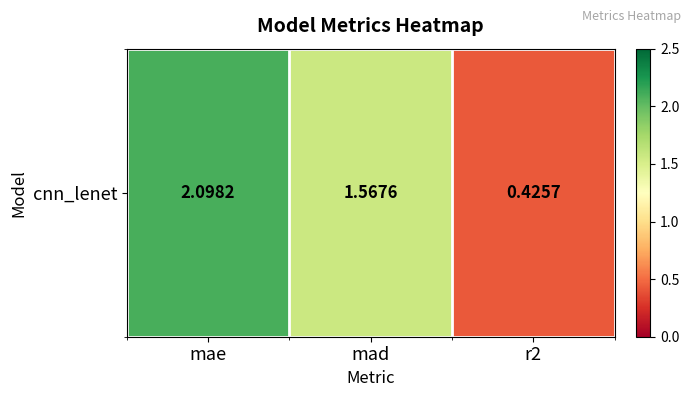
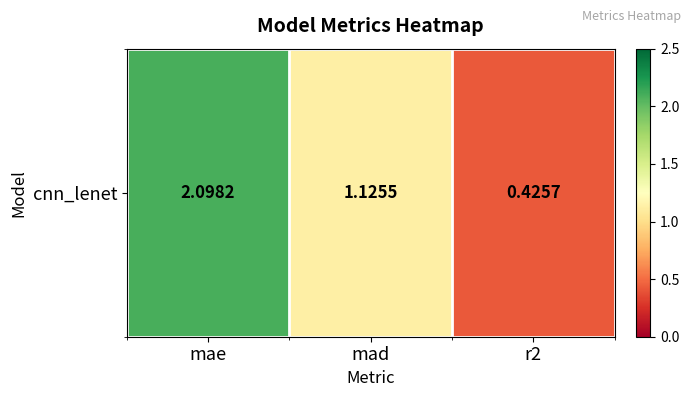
cnn_lenet, mad: 1.5676 -> 1.1255
